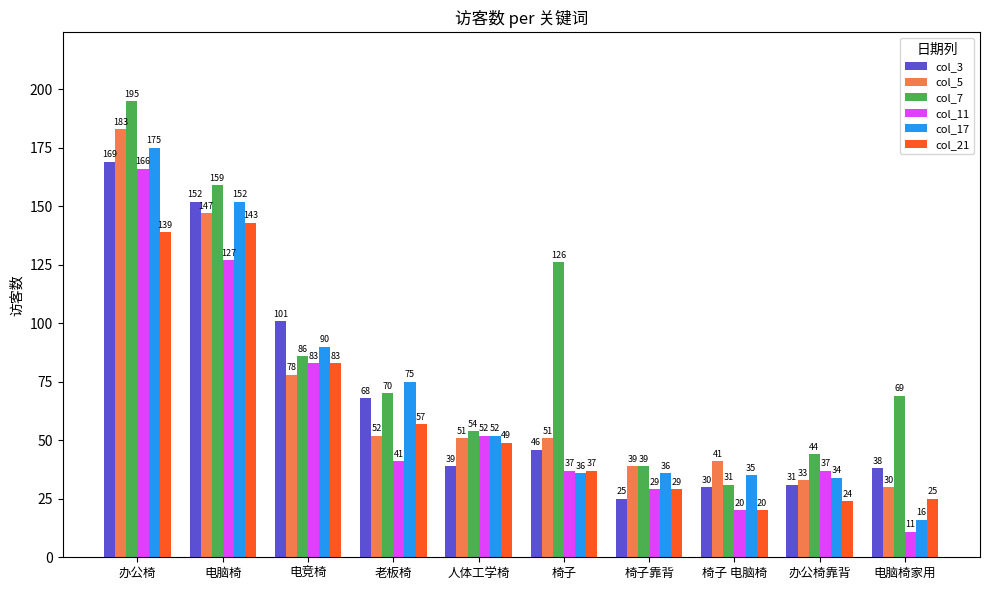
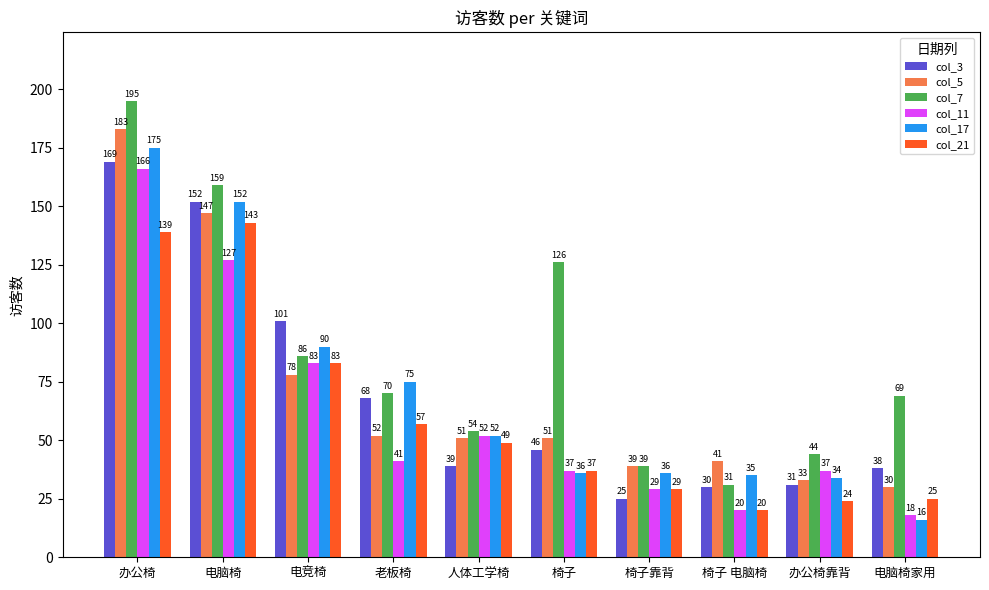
col_11, 电脑椅家用: 11 -> 18
